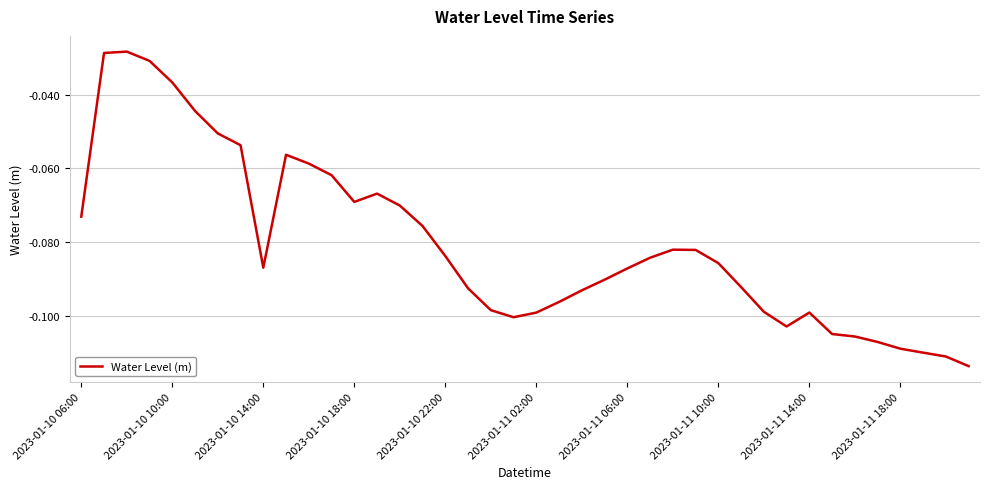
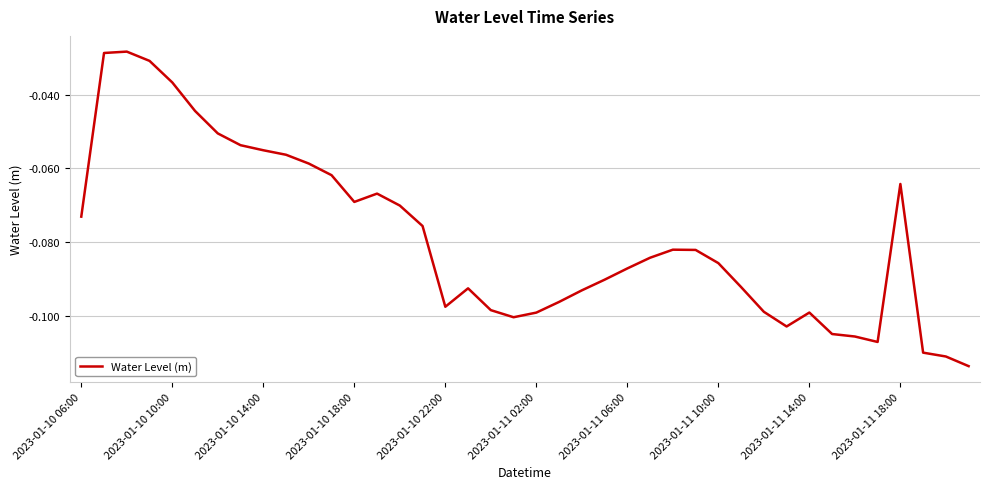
2023-01-10 14:00: -0.087 -> -0.055
2023-01-10 22:00: -0.084 -> -0.098
2023-01-11 18:00: -0.109 -> -0.064
